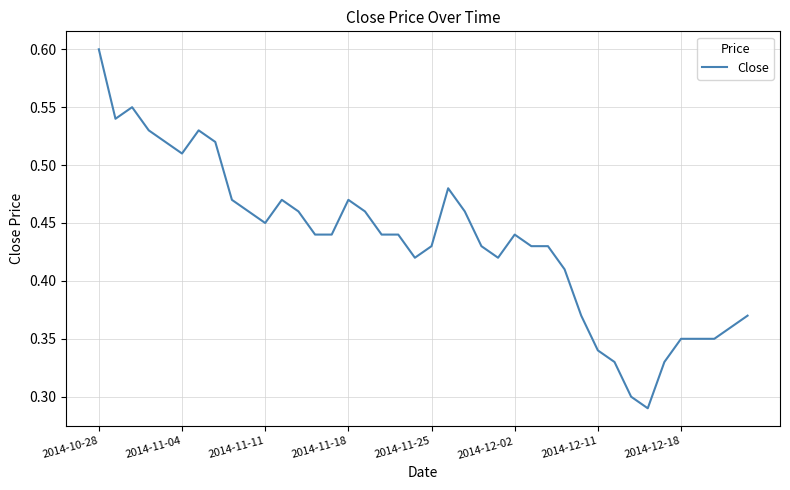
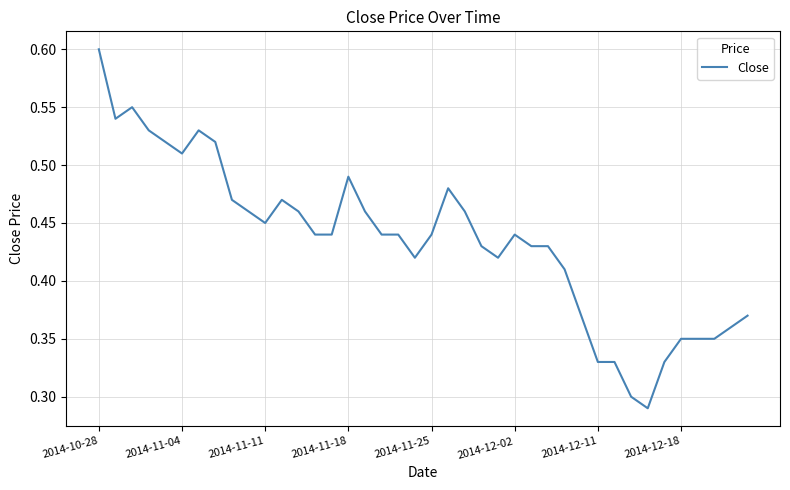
2014-11-18: 0.47 -> 0.49
2014-11-25: 0.43 -> 0.44
2014-12-11: 0.34 -> 0.33
